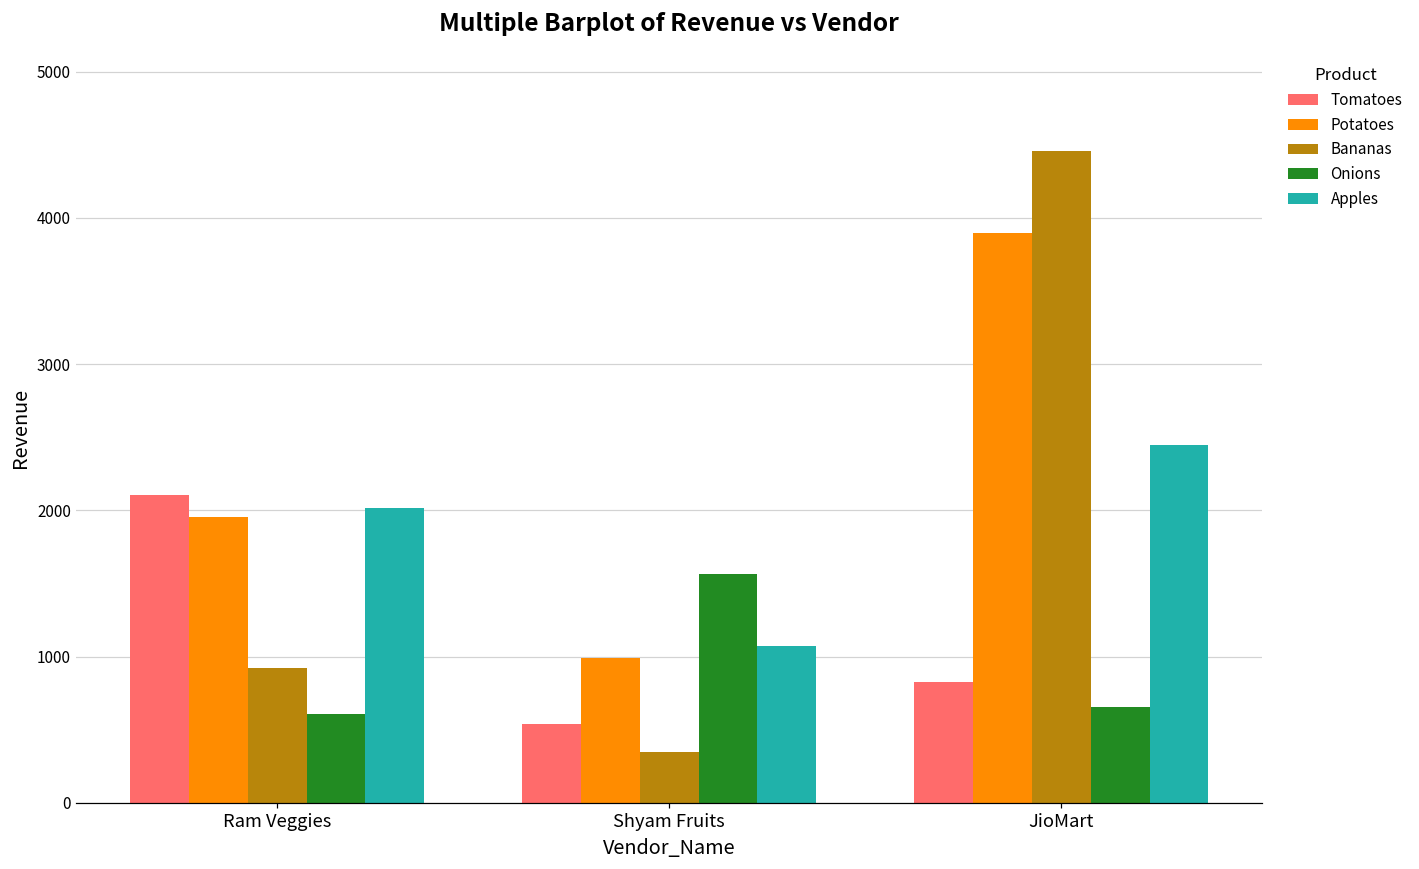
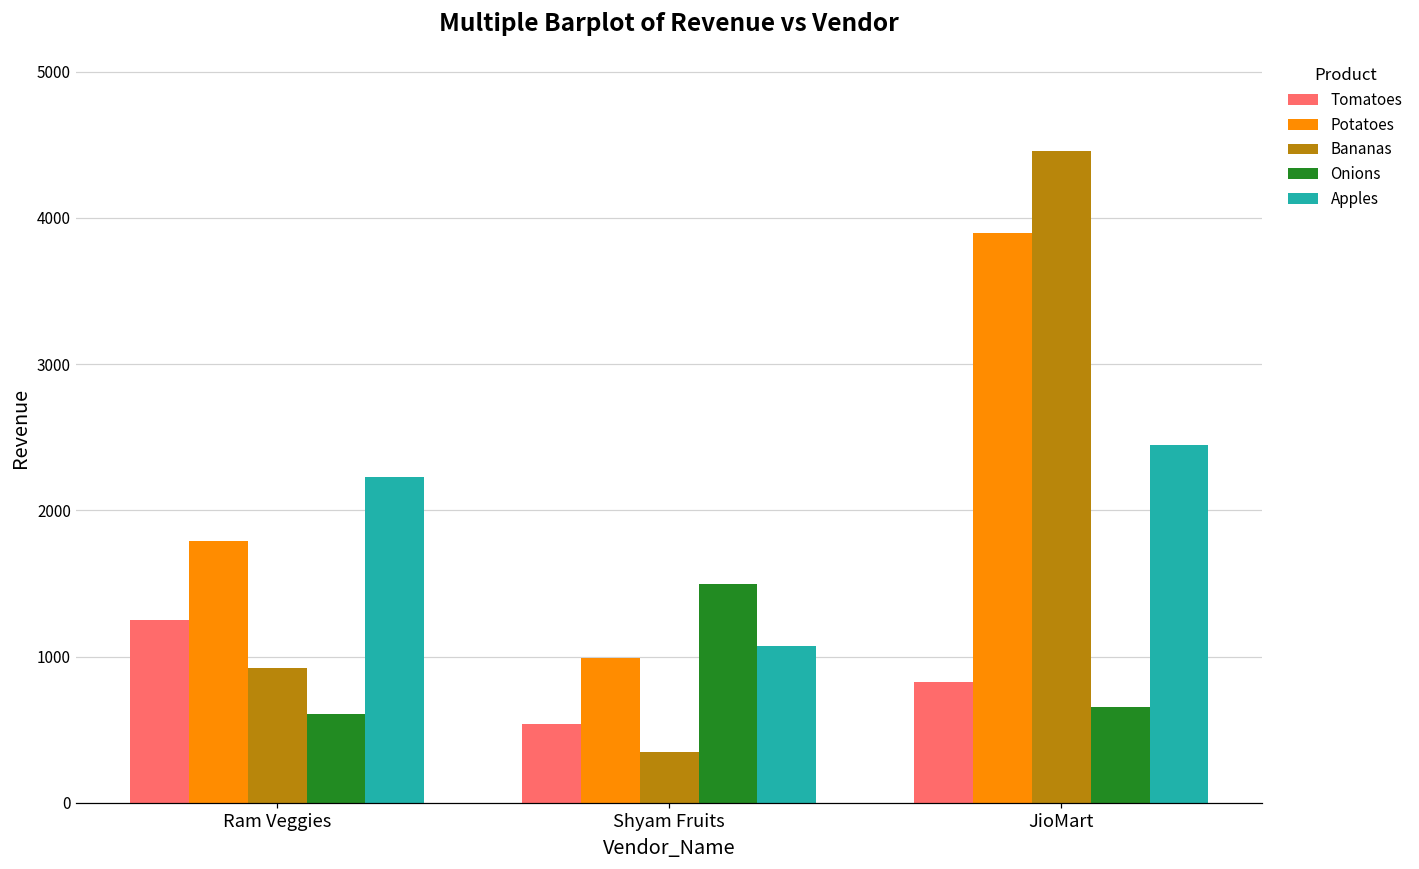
Tomatoes, Ram Veggies: 2110 -> 1250
Potatoes, Ram Veggies: 1960 -> 1790
Apples, Ram Veggies: 2020 -> 2230
Onions, Shyam Fruits: 1570 -> 1500
